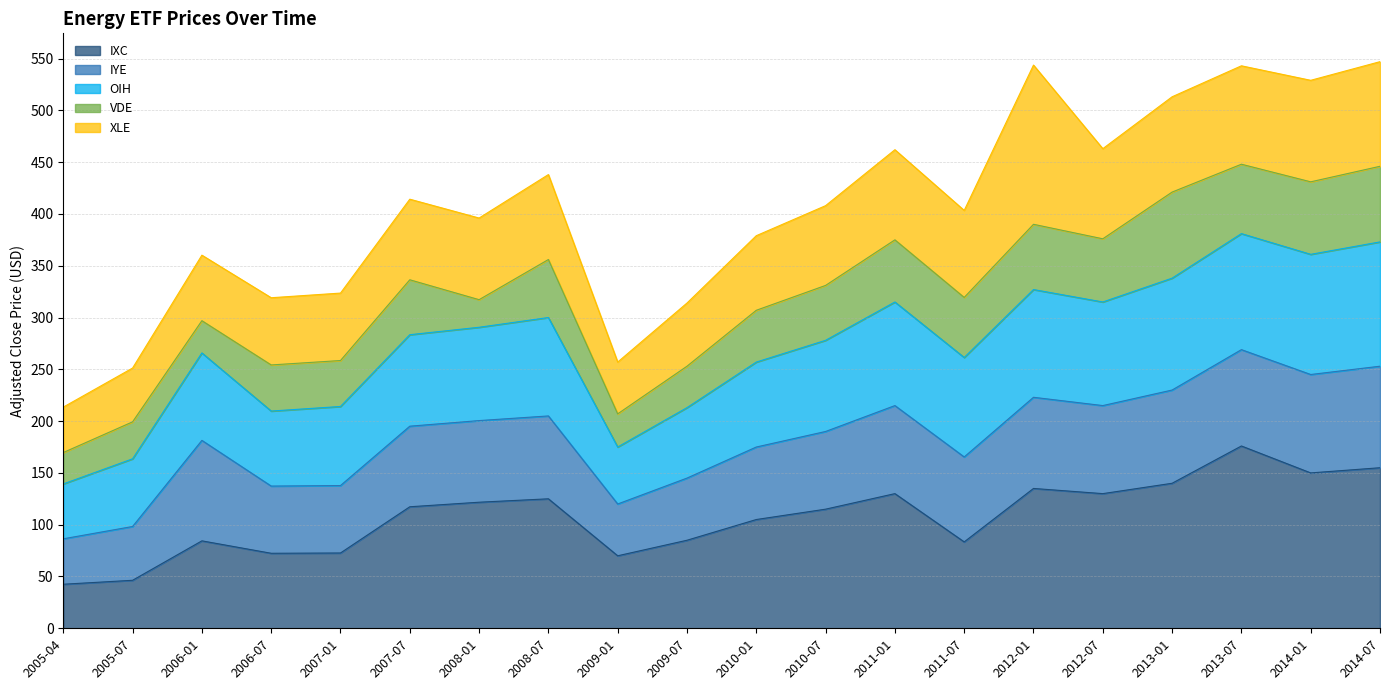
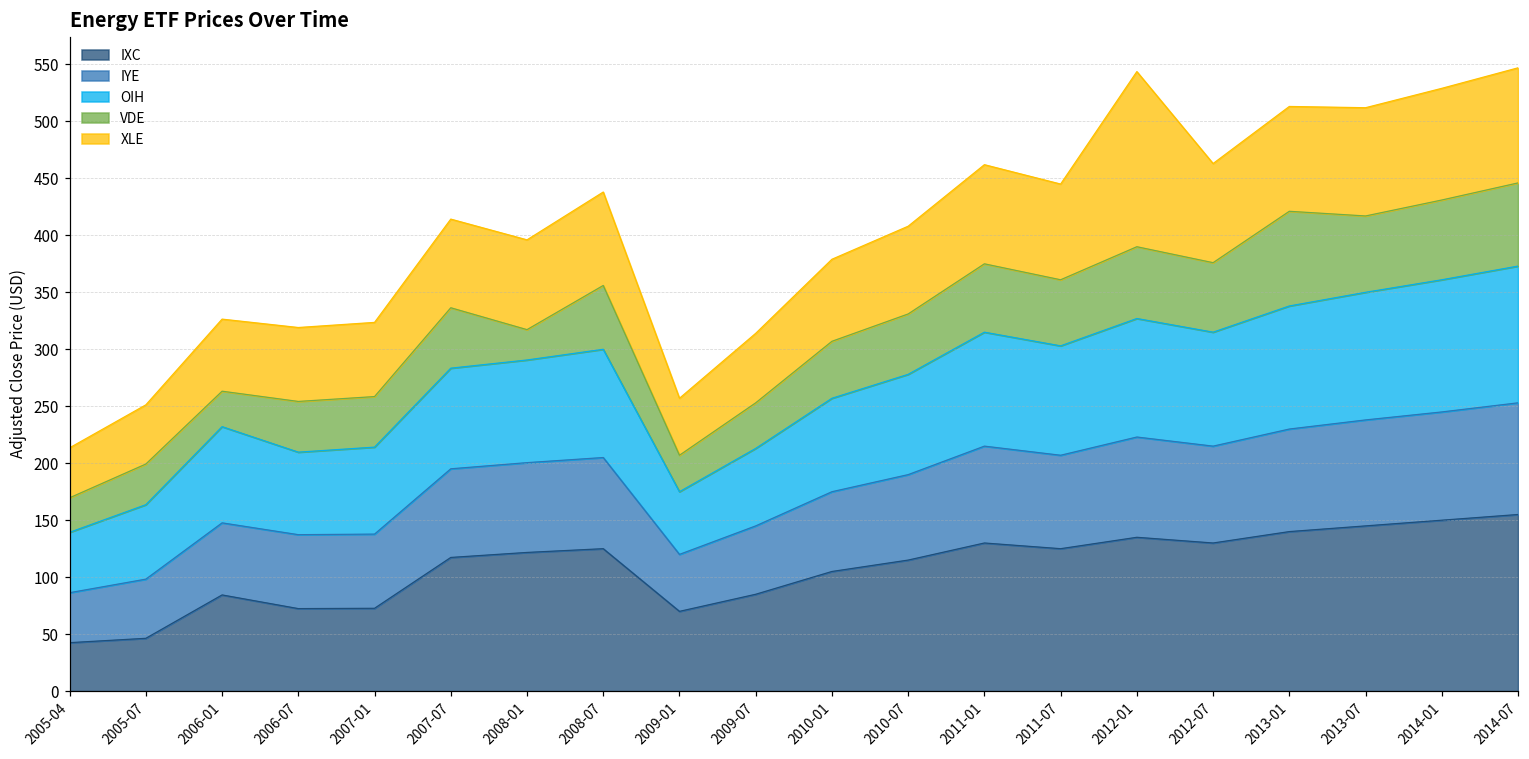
IYE, 2006-01: 97 -> 63
IXC, 2011-07: 83 -> 125
IXC, 2013-07: 176 -> 145
